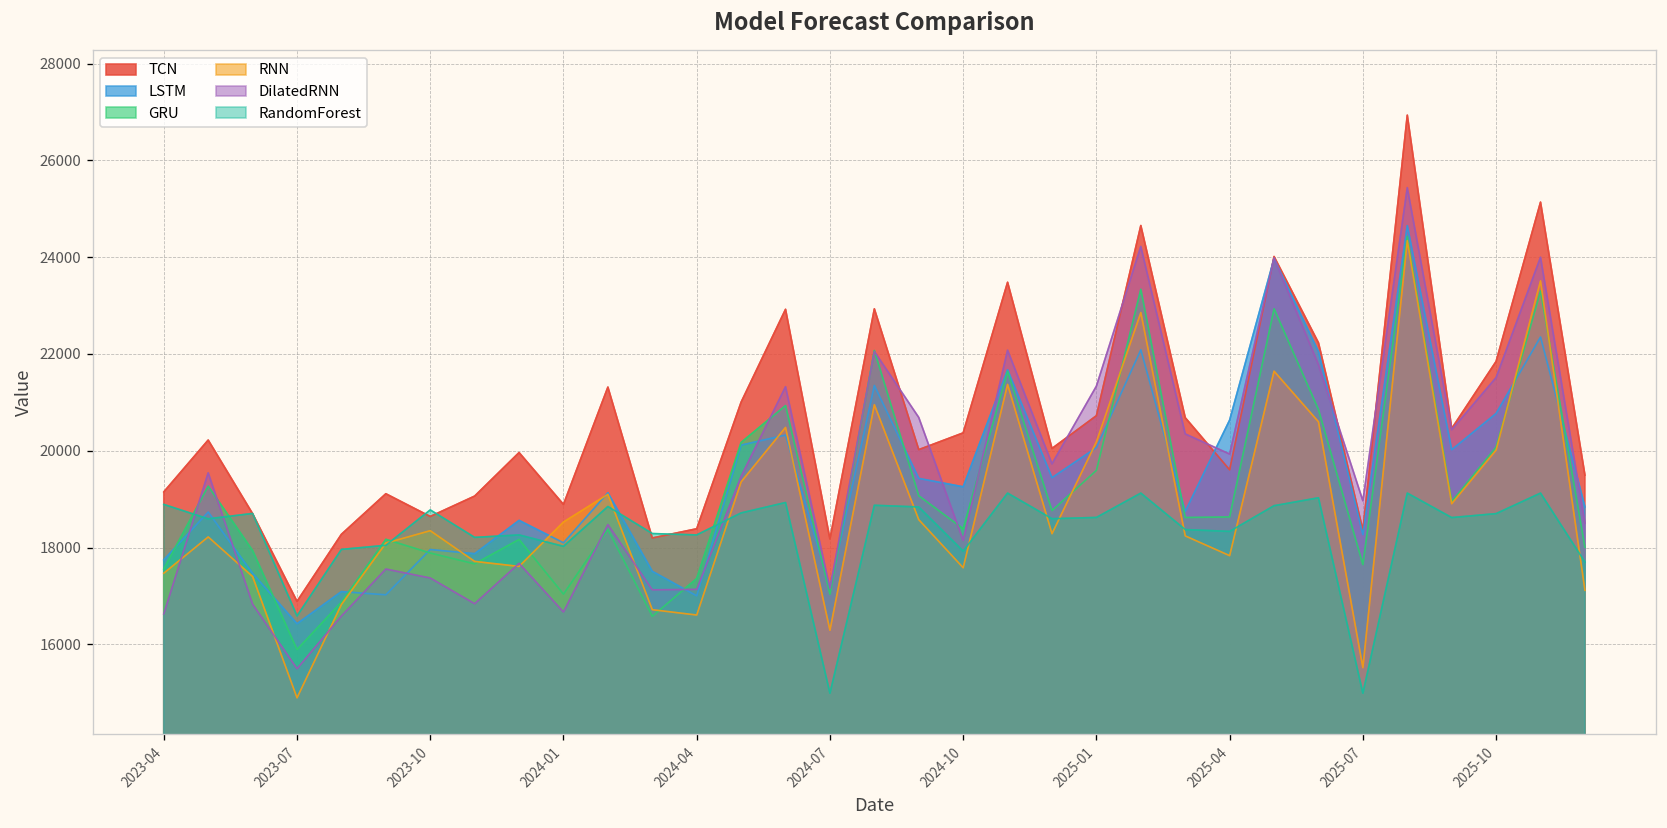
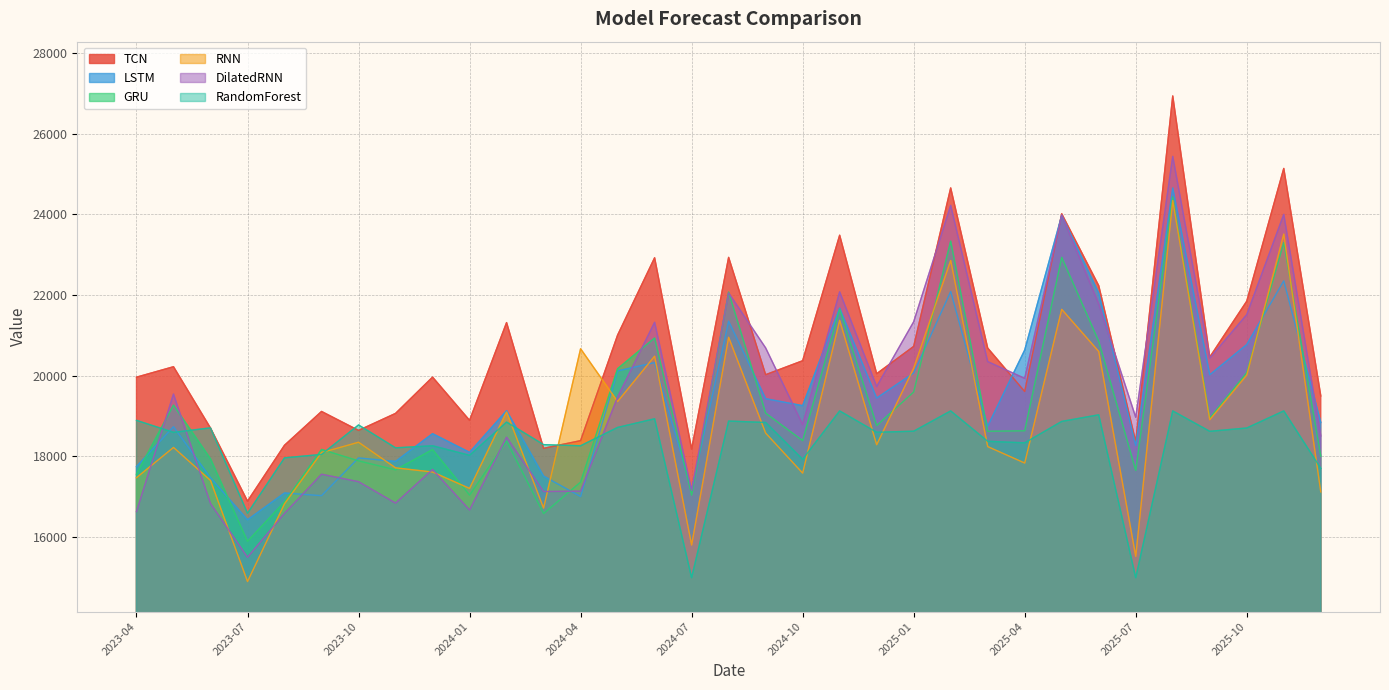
TCN, 2023-04: 19100 -> 20000
RNN, 2024-01: 18500 -> 17200
RNN, 2024-04: 16600 -> 20700
RNN, 2024-07: 16300 -> 15800
DilatedRNN, 2024-10: 18100 -> 18800
